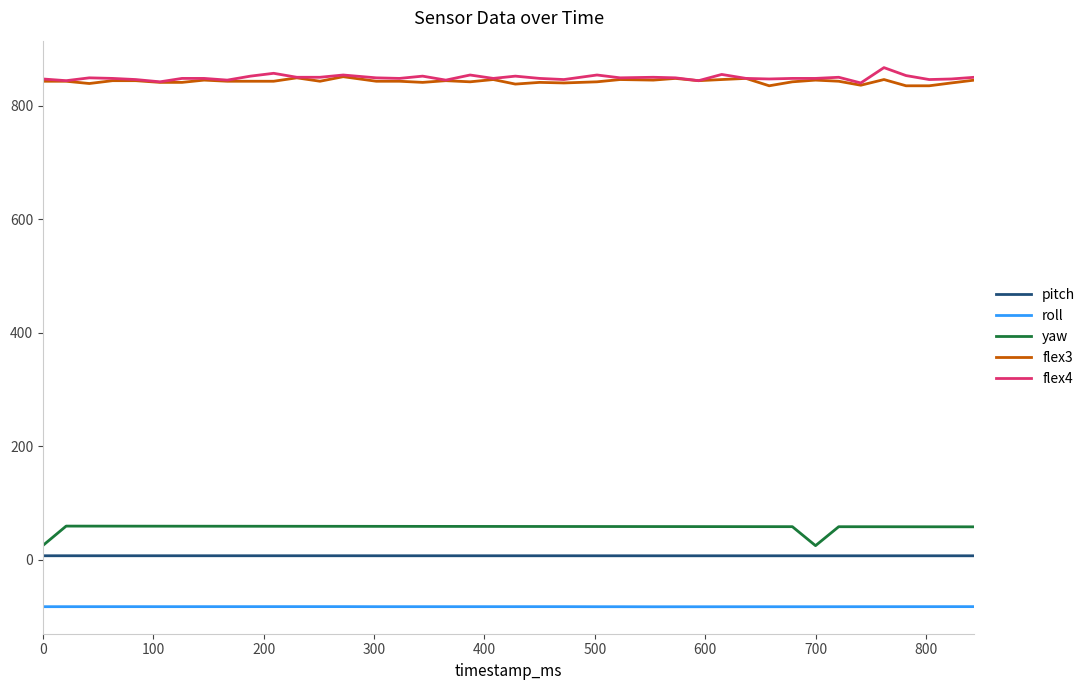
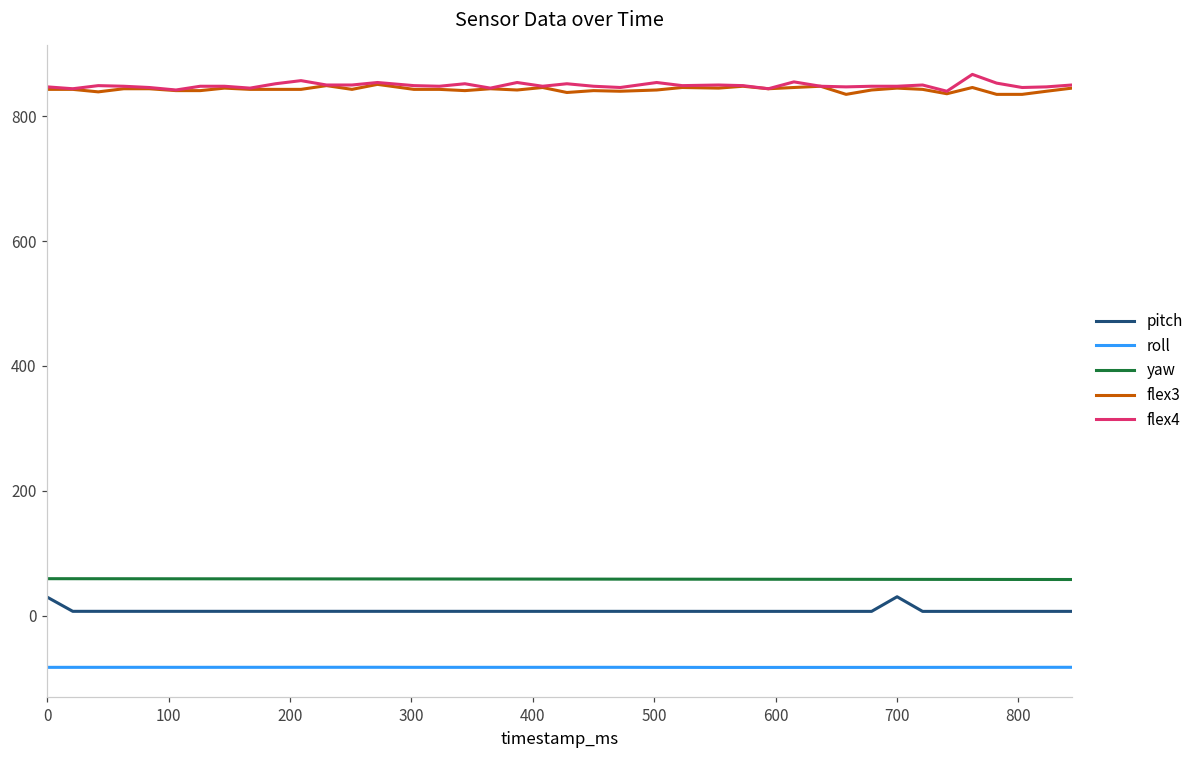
pitch, 0: 10 -> 30
yaw, 0: 30 -> 60
pitch, 700: 10 -> 30
yaw, 700: 20 -> 60
